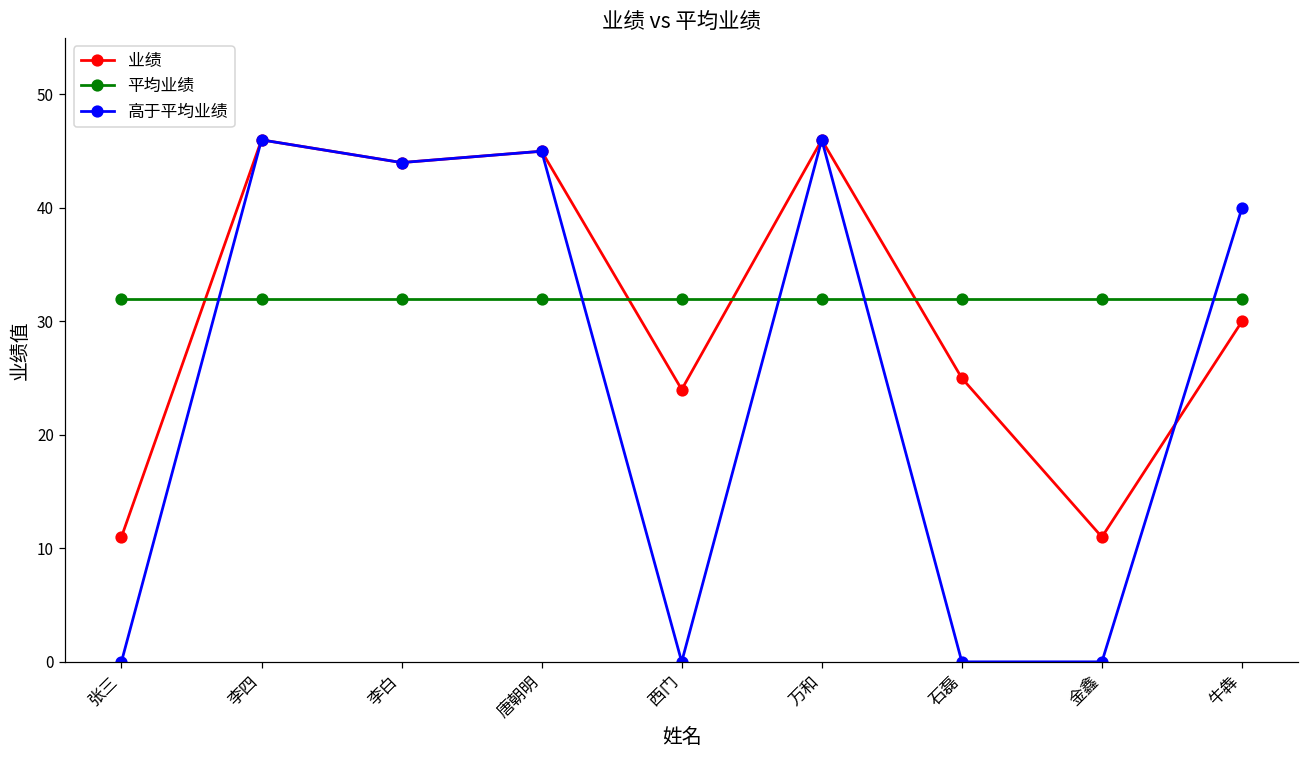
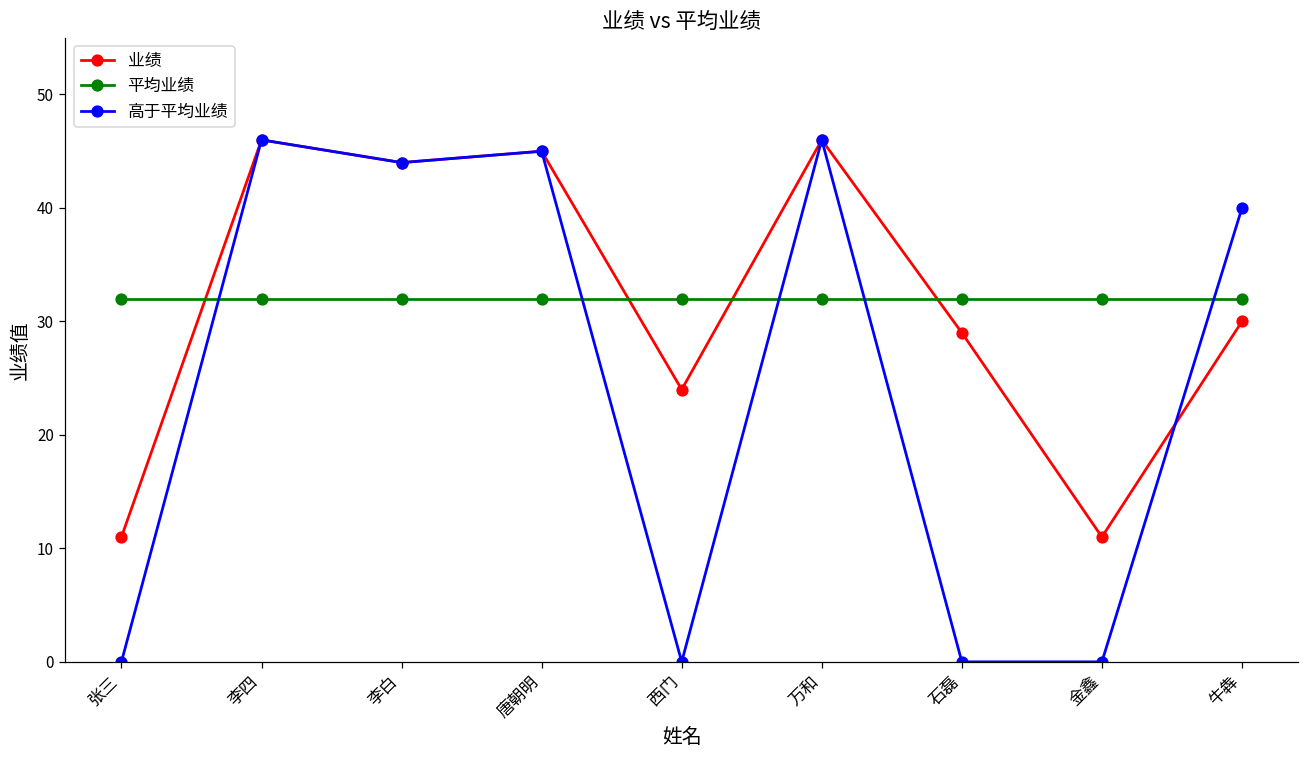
业绩, 石磊: 25 -> 29
